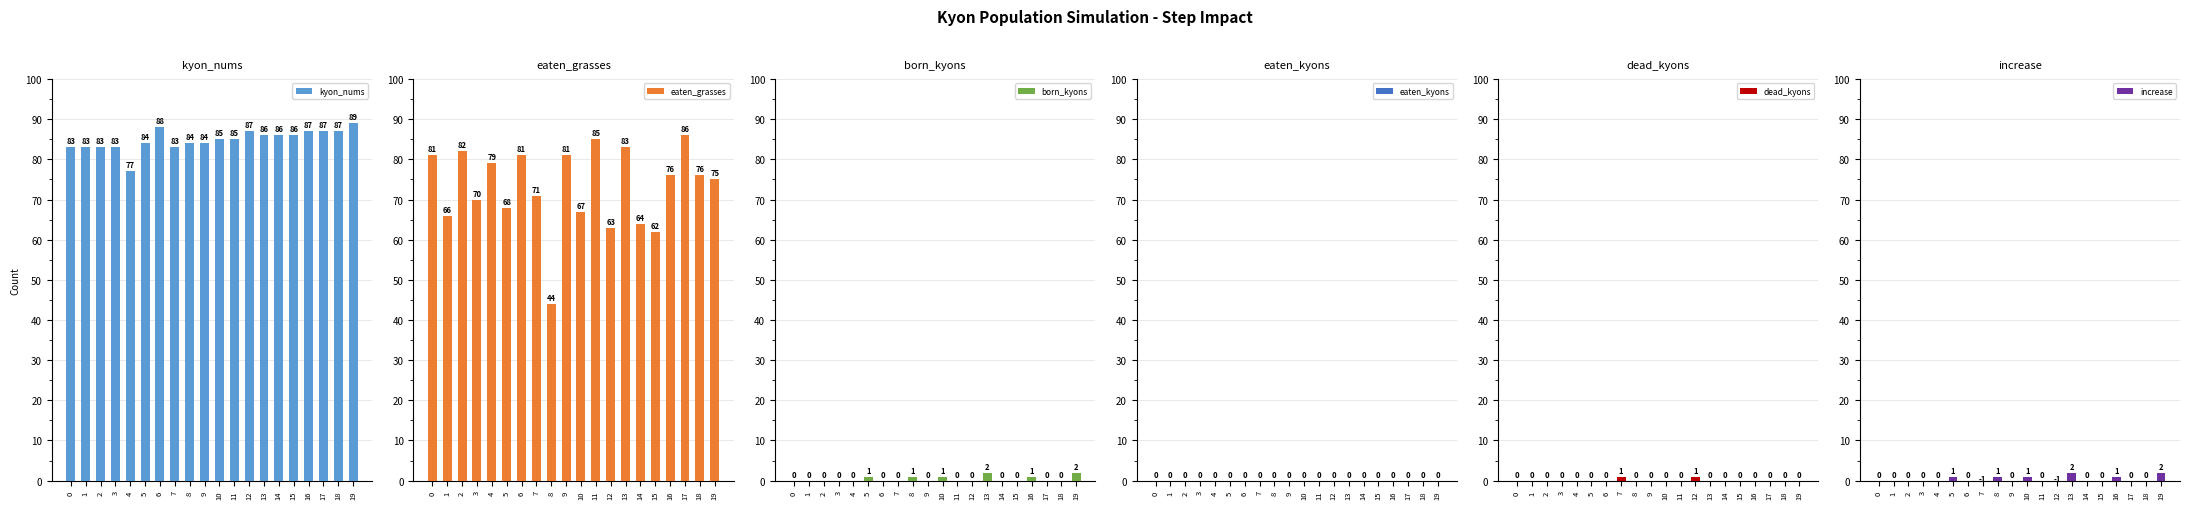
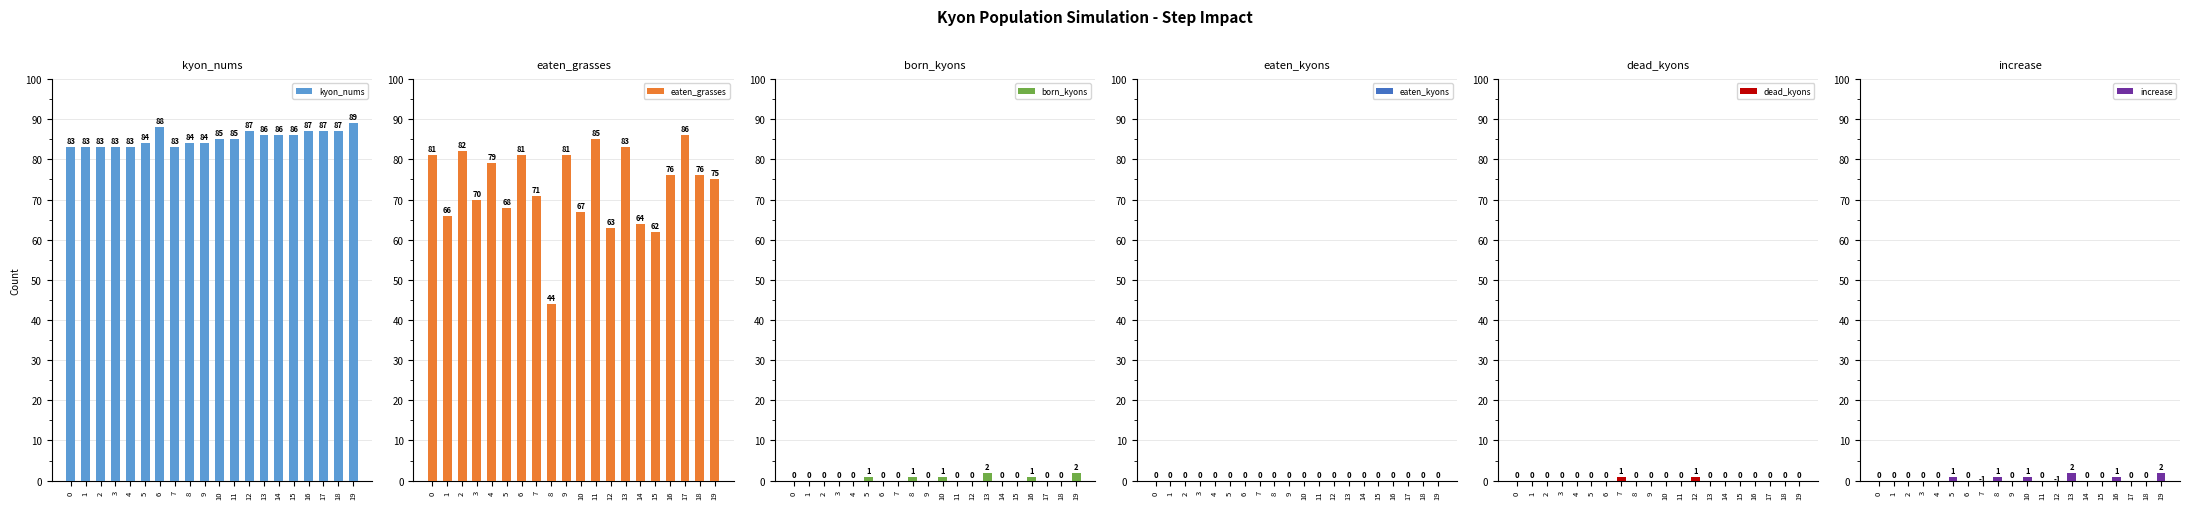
kyon_nums, 4: 77 -> 83
